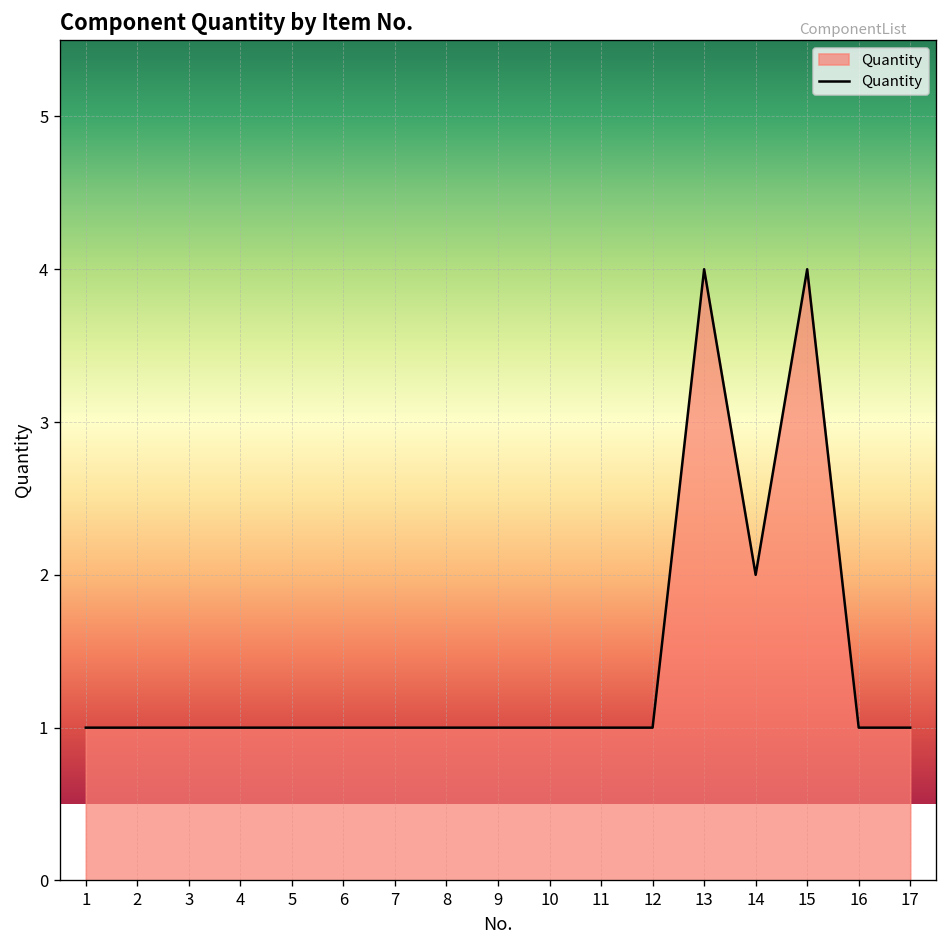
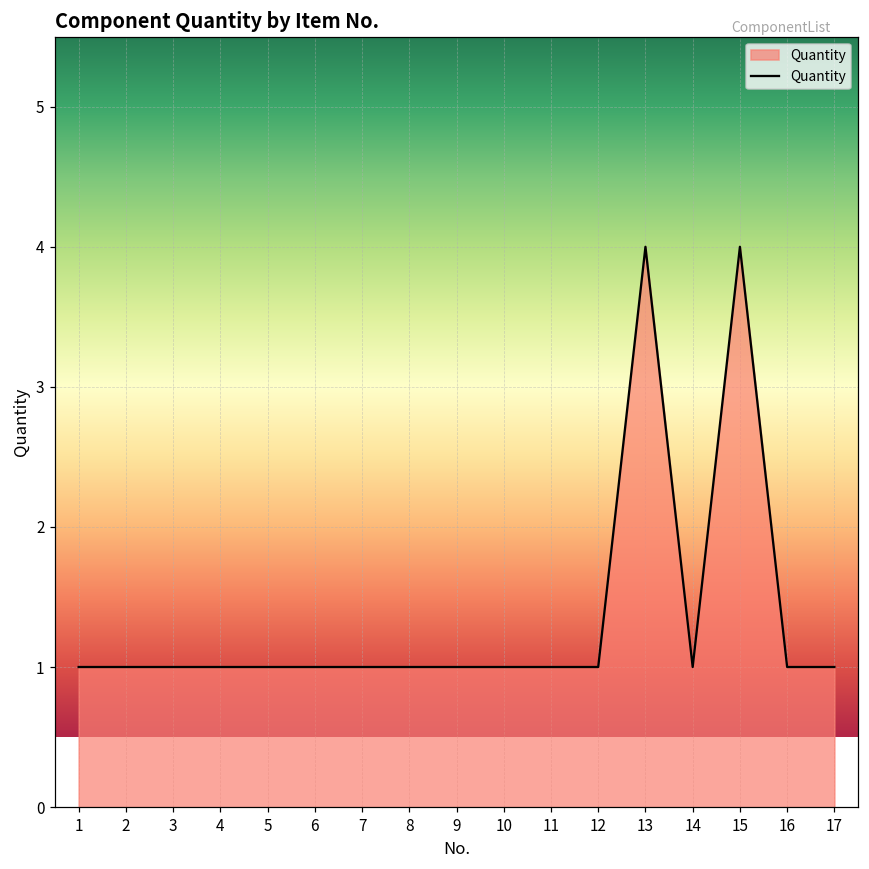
14: 2 -> 1
